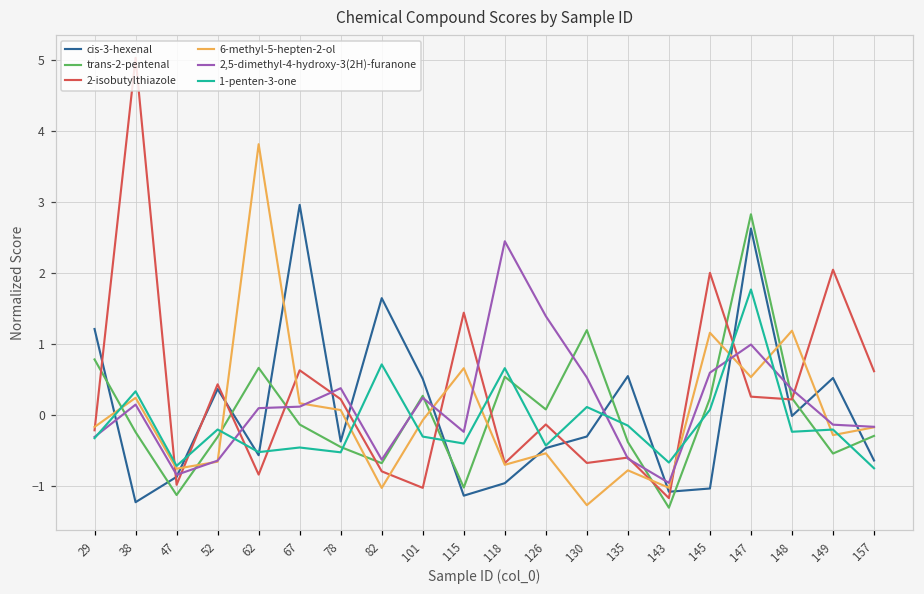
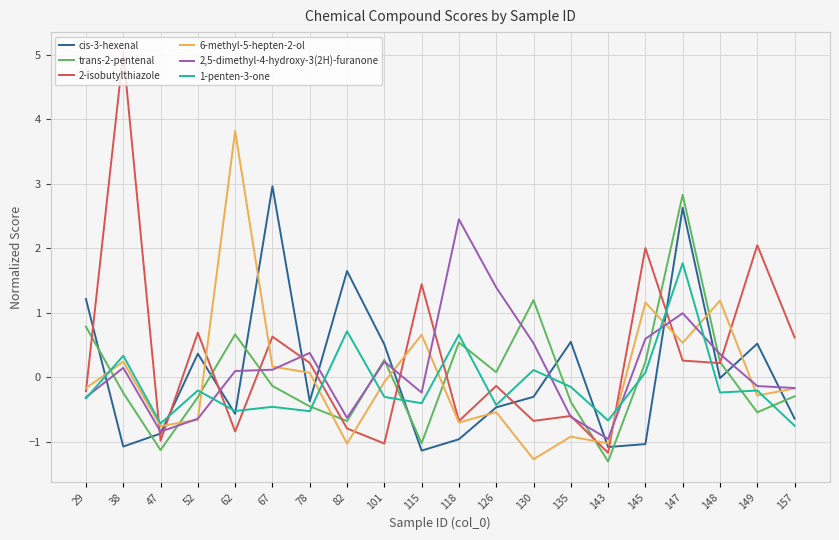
cis-3-hexenal, 38: -1.2 -> -1.1
2-isobutylthiazole, 52: 0.4 -> 0.7
6-methyl-5-hepten-2-ol, 135: -0.8 -> -0.9
